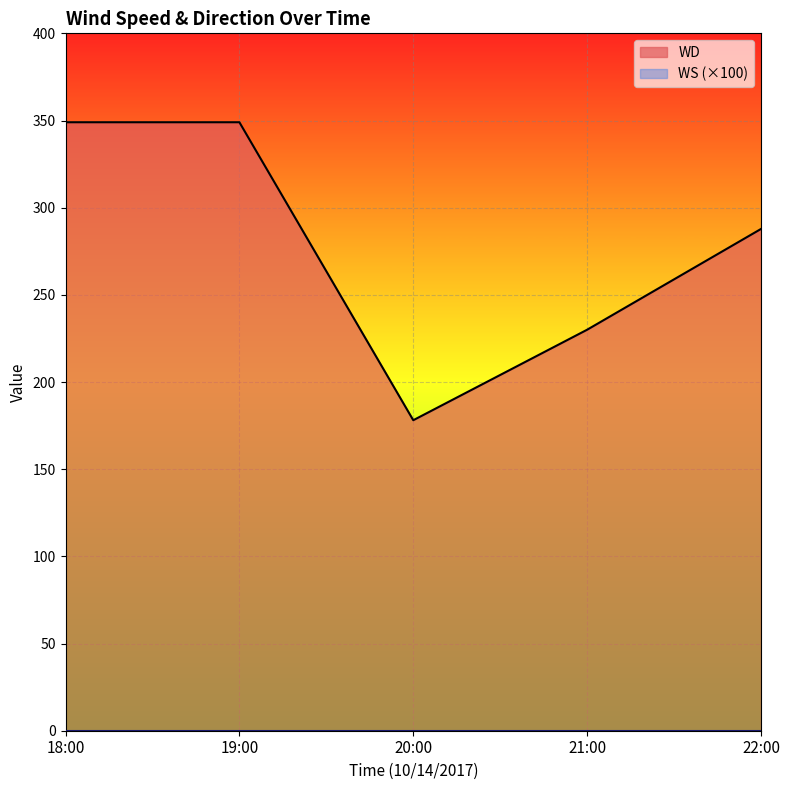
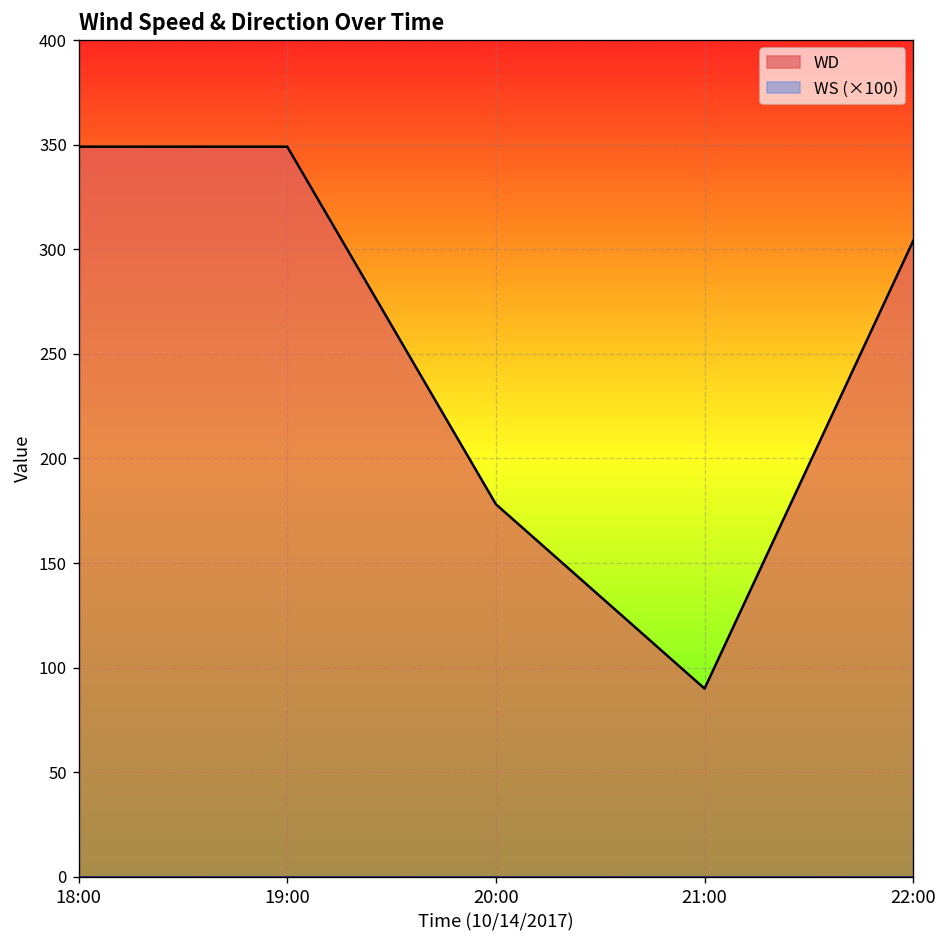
WD, 21:00: 230 -> 90
WD, 22:00: 288 -> 304
